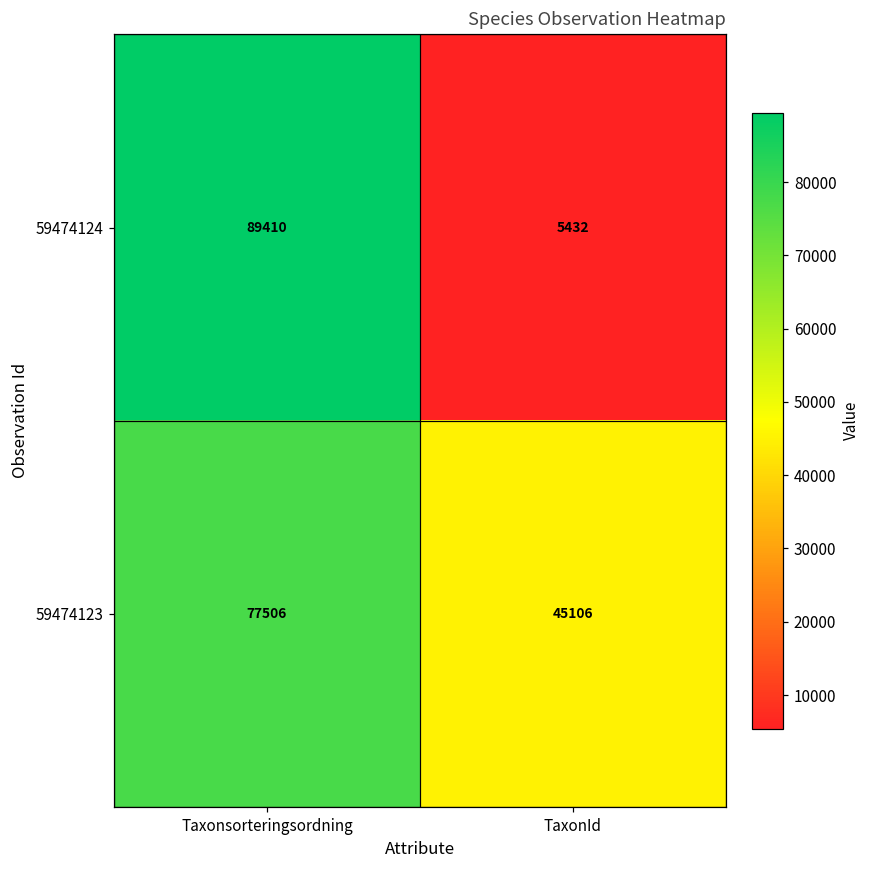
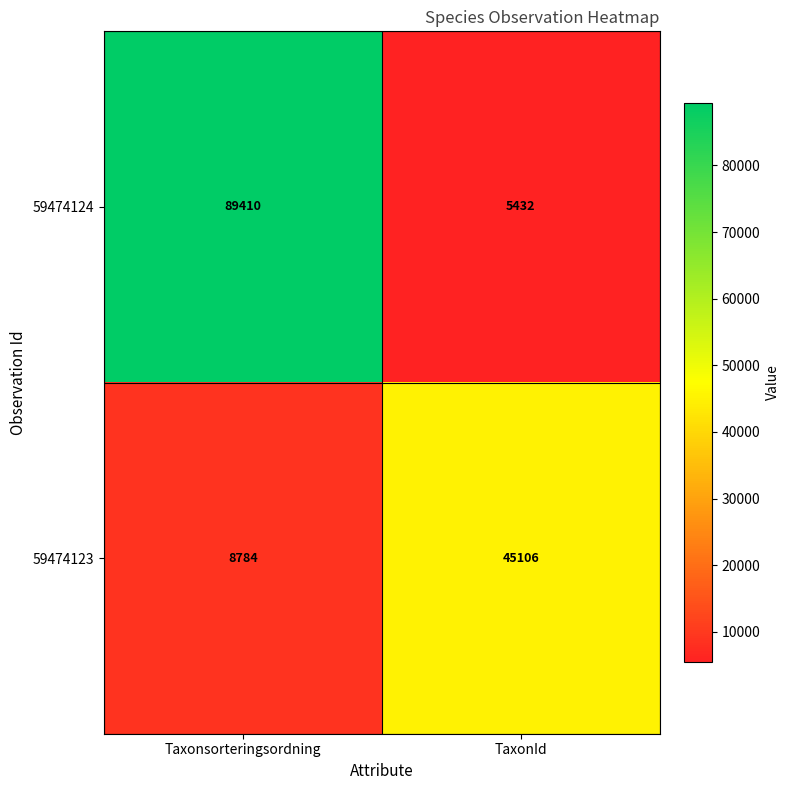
59474123, Taxonsorteringsordning: 77506 -> 8784
